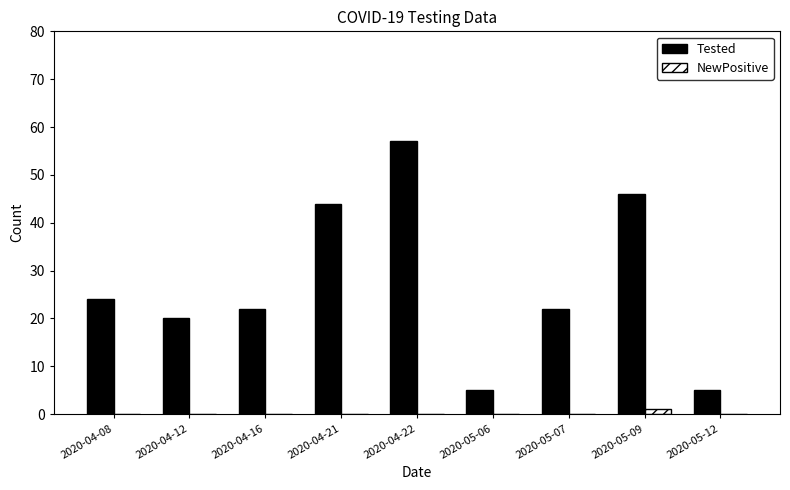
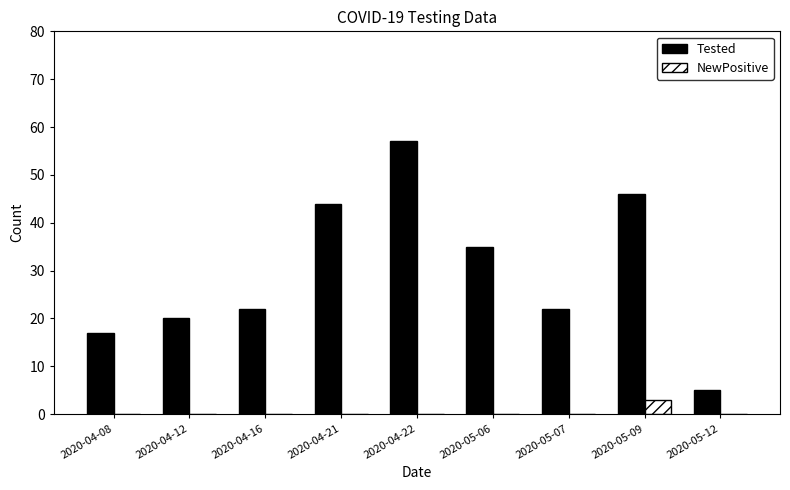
Tested, 2020-04-08: 24 -> 17
Tested, 2020-05-06: 5 -> 35
NewPositive, 2020-05-09: 1 -> 3
